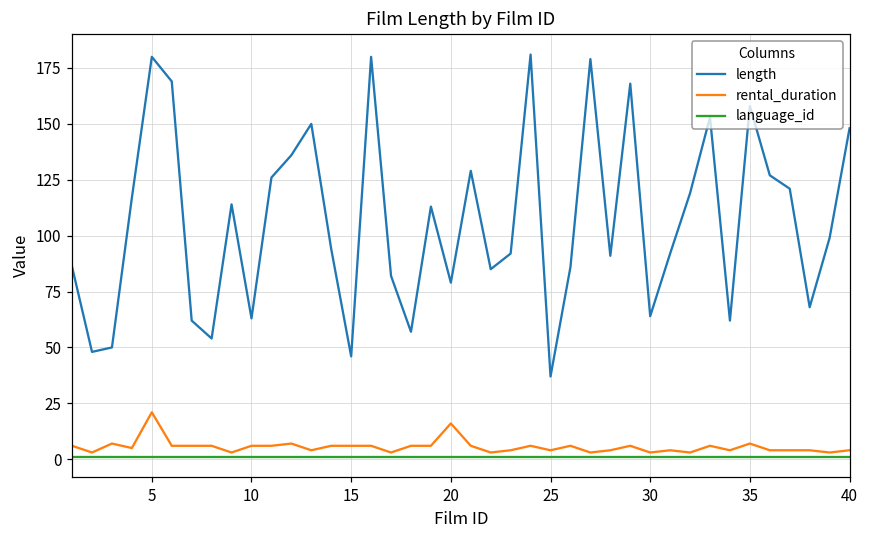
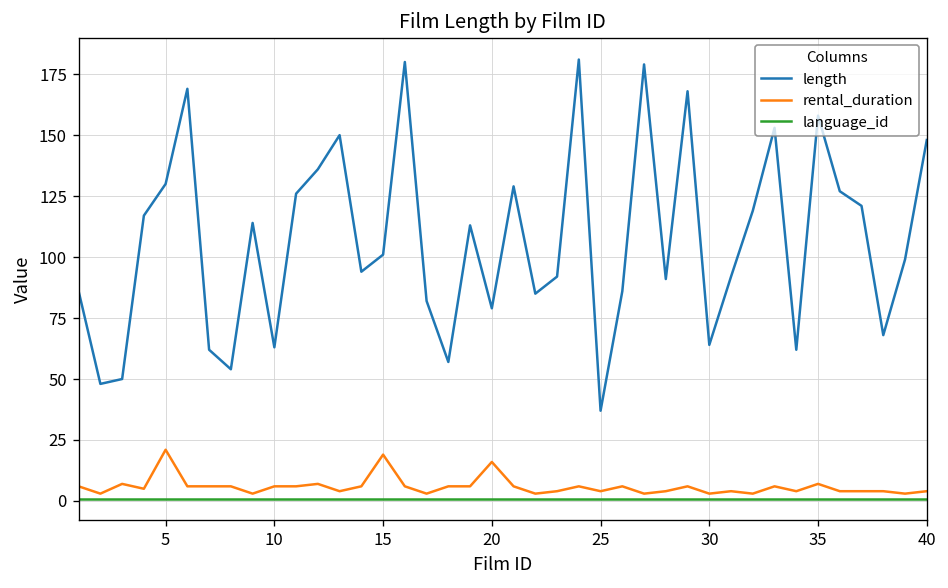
length, 5: 180 -> 130
length, 15: 46 -> 101
rental_duration, 15: 6 -> 19
